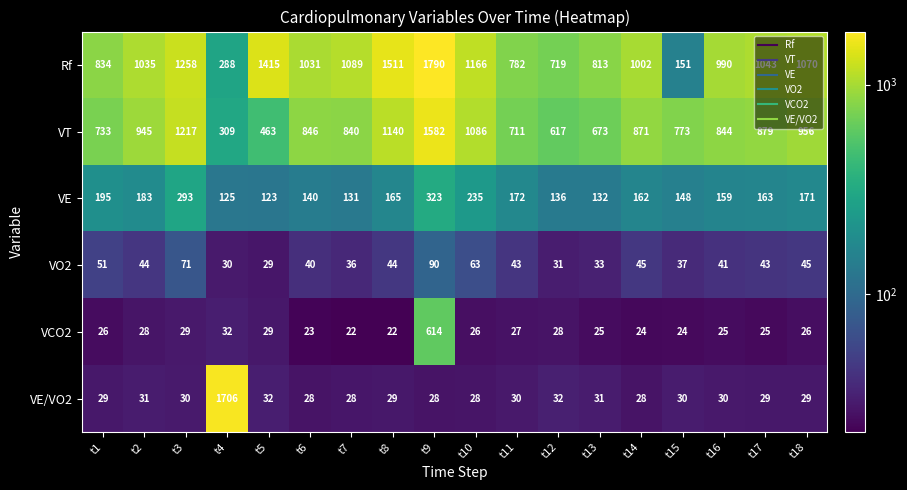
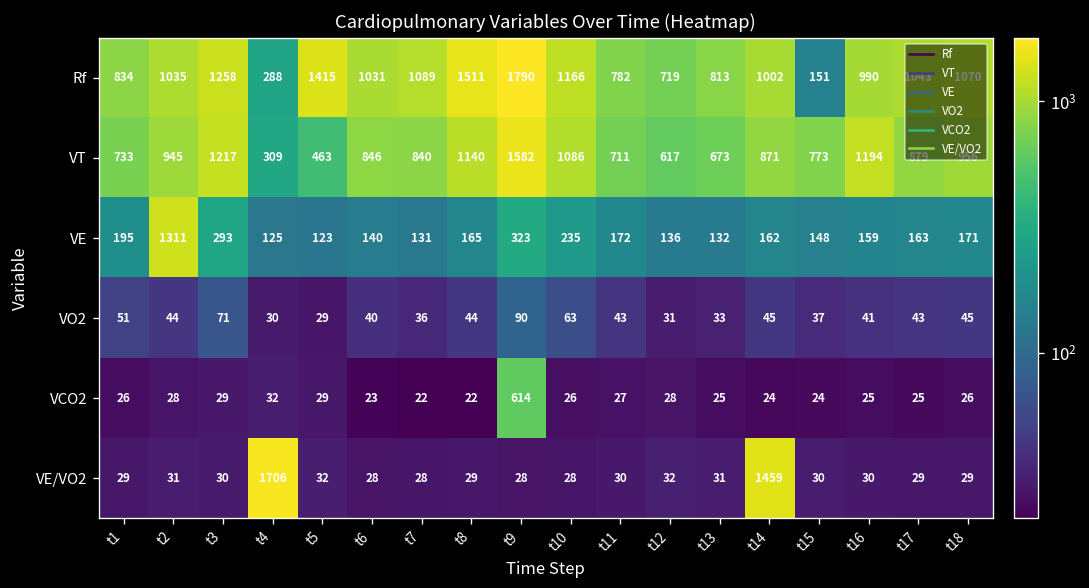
VT, t16: 844 -> 1194
VE, t2: 183 -> 1311
VE/VO2, t14: 28 -> 1459
